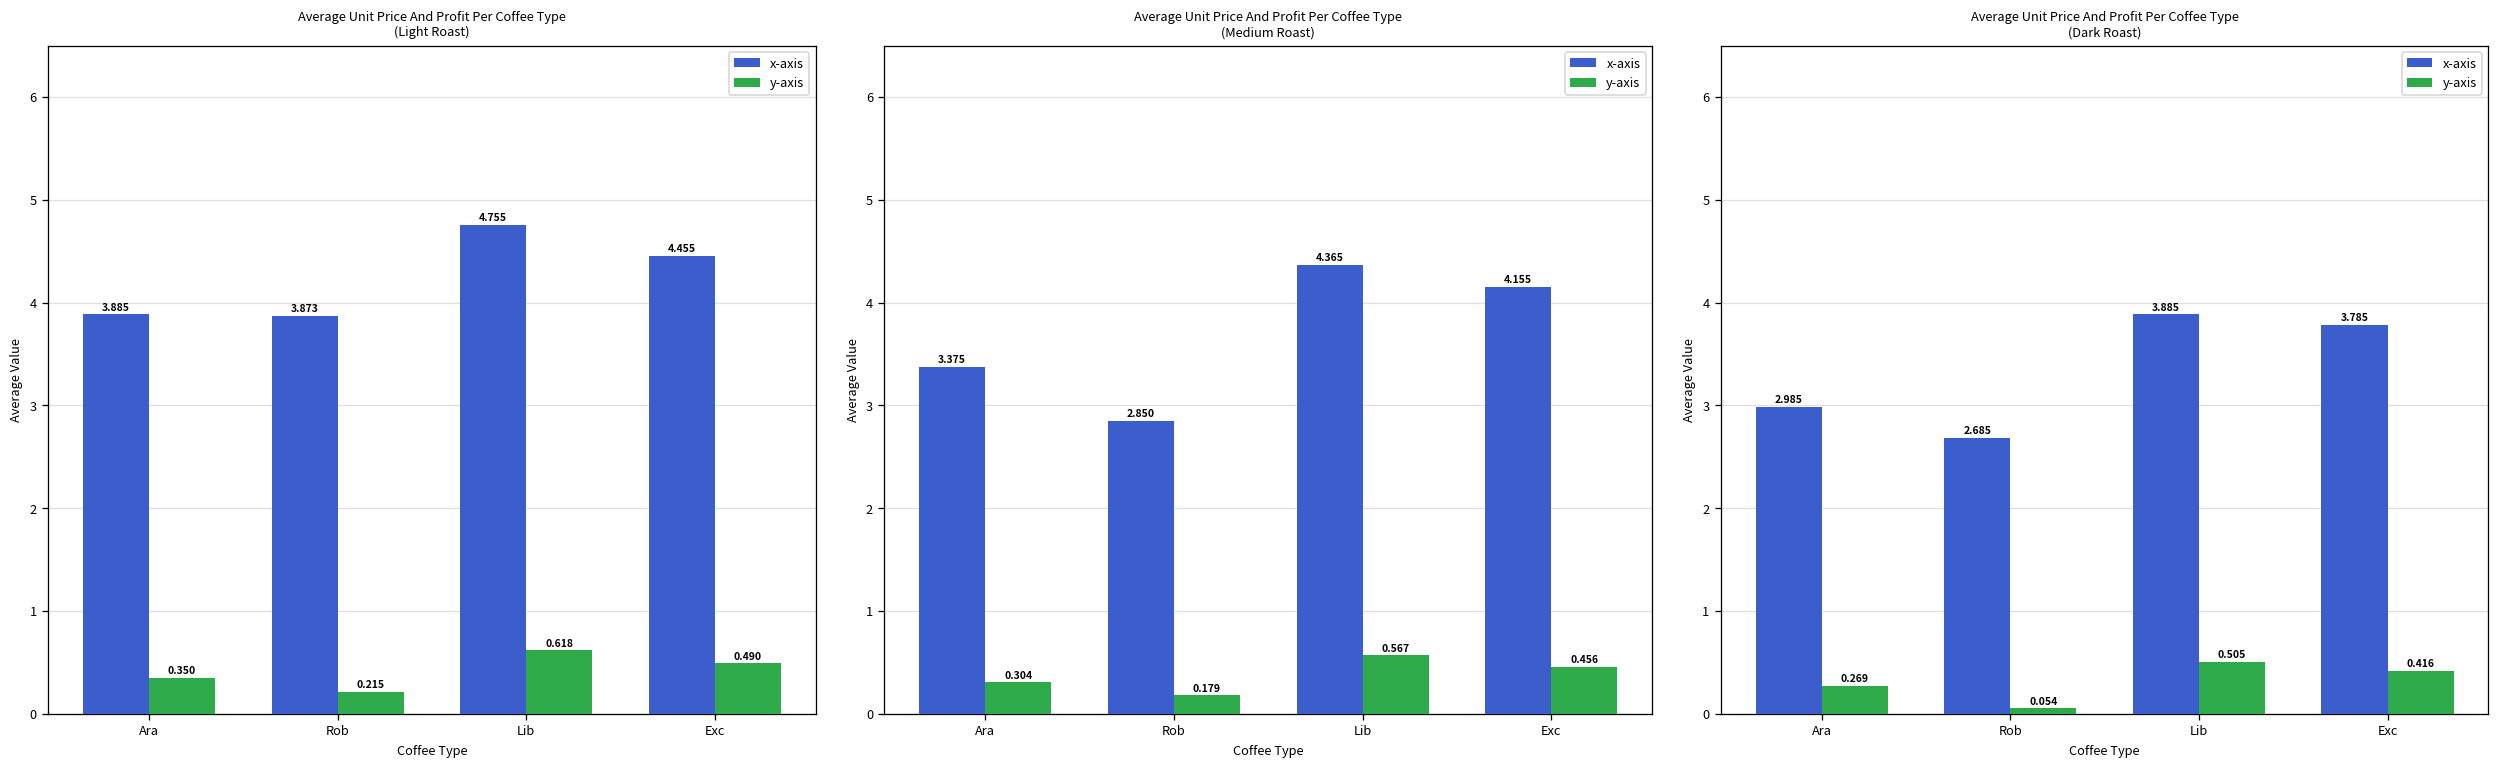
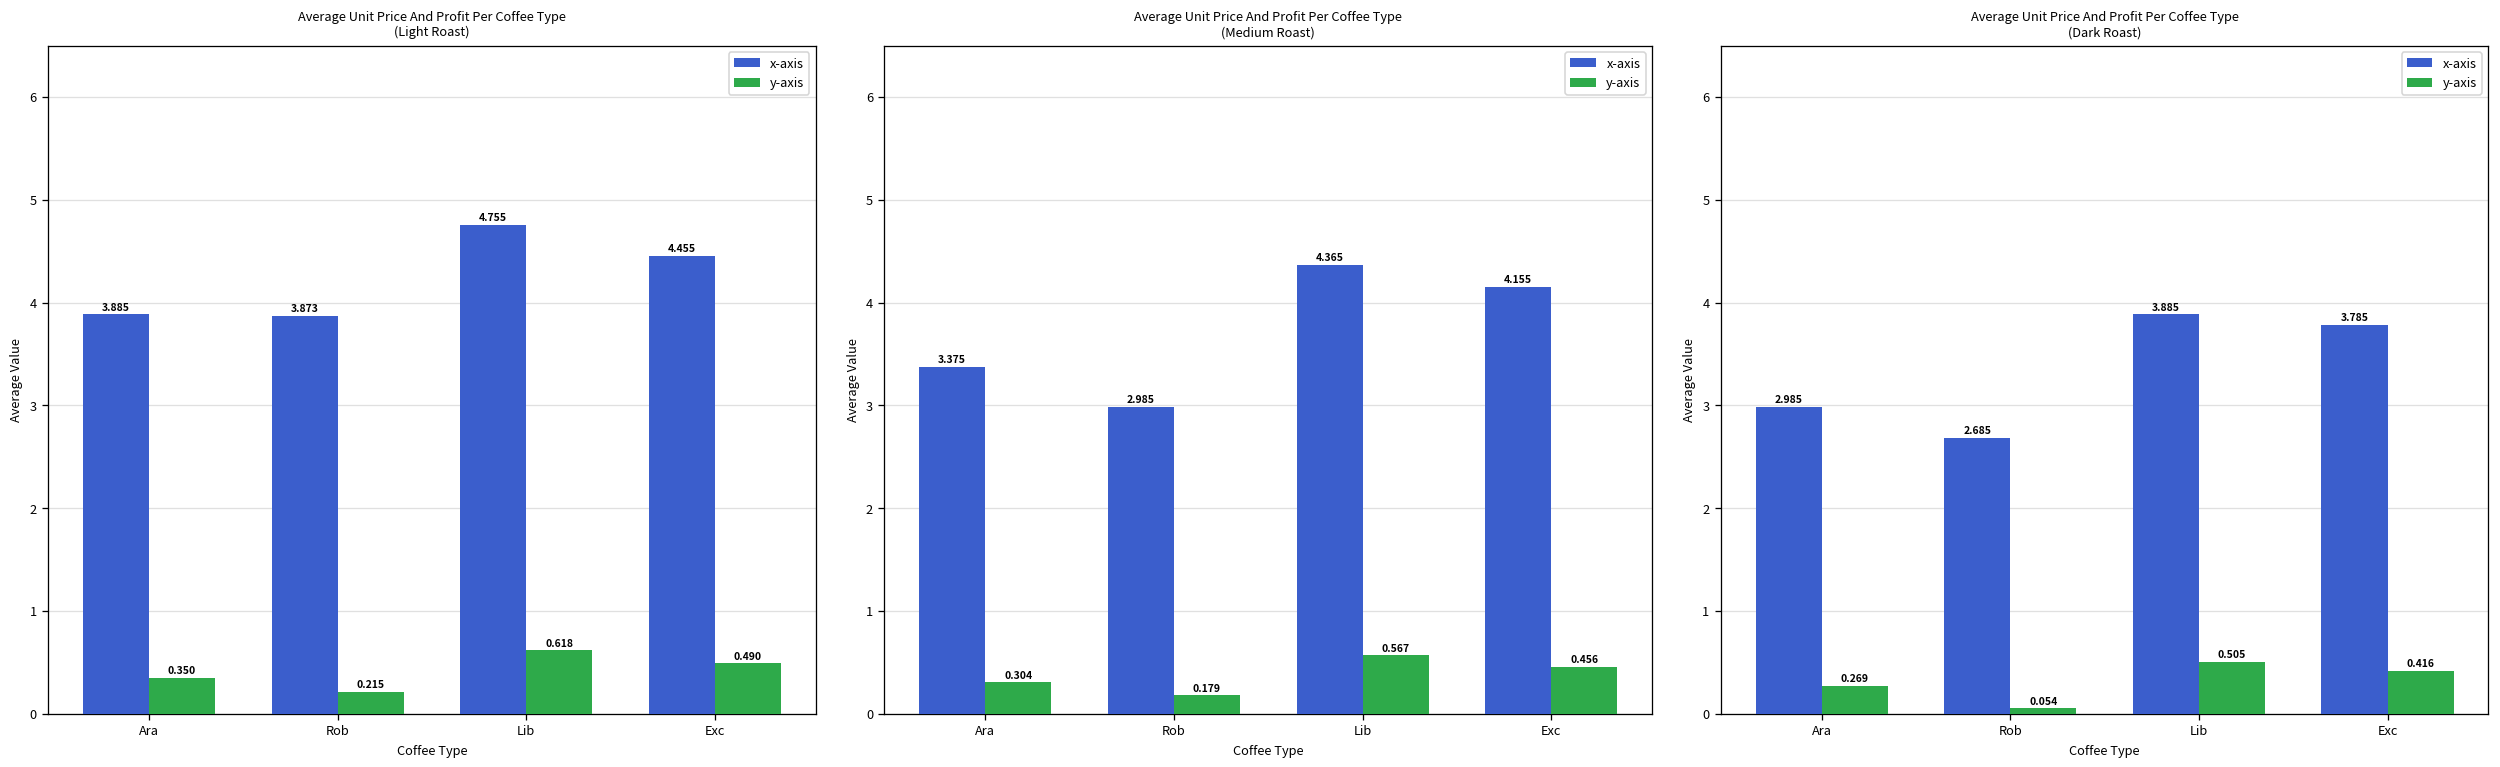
Average Unit Price And Profit Per Coffee Type (Medium Roast), x-axis, Rob: 2.850 -> 2.985
